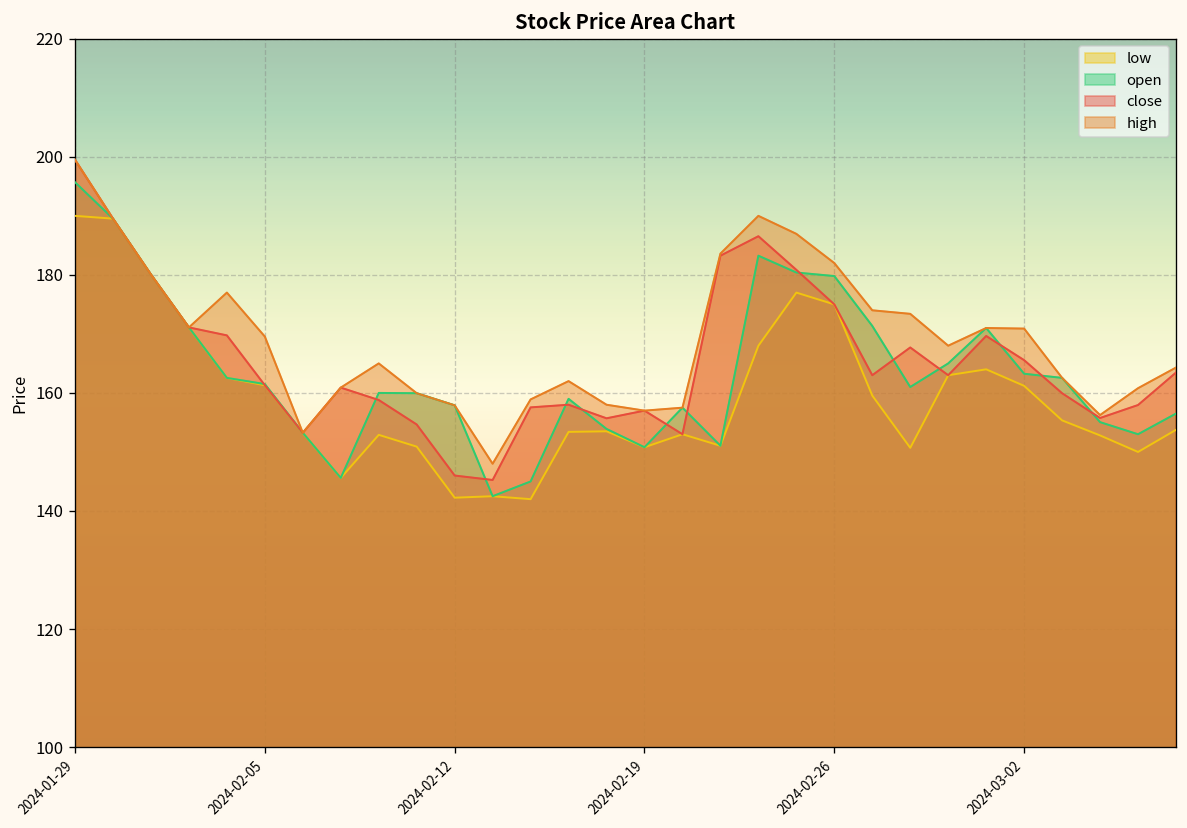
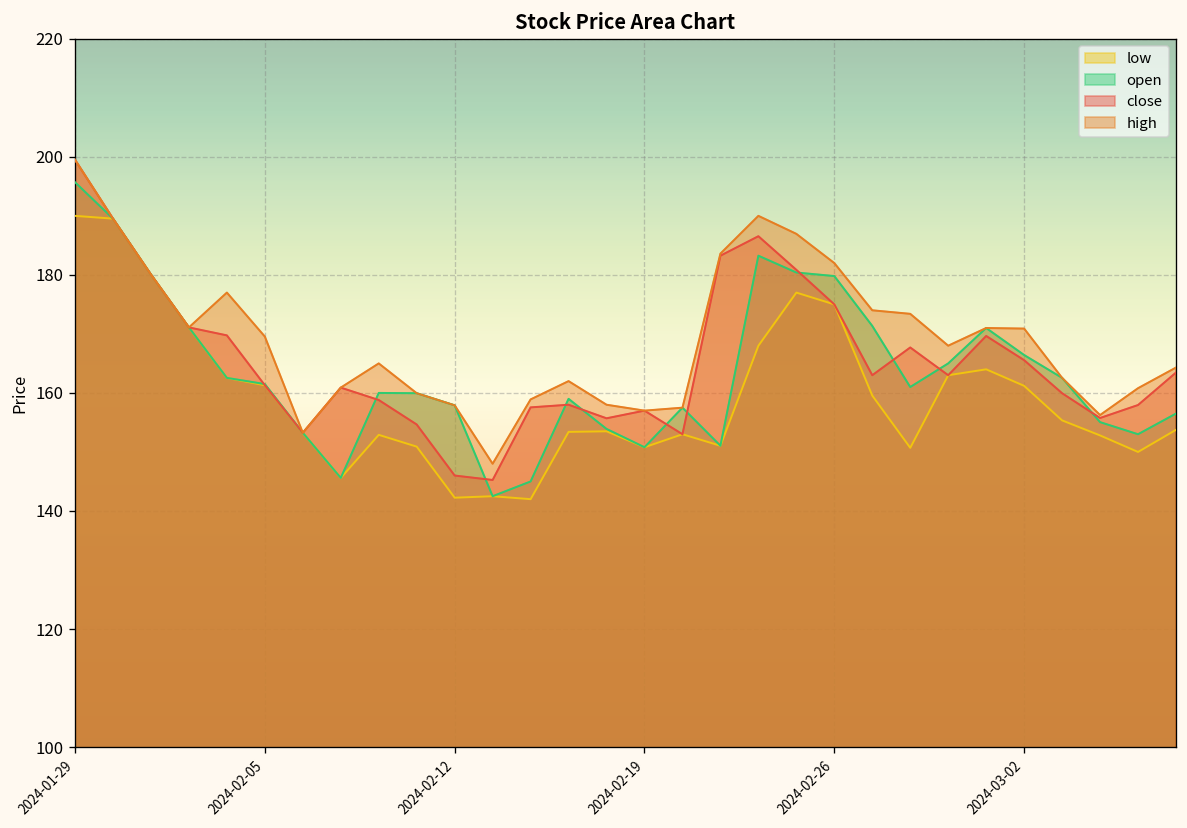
open, 2024-03-02: 163 -> 166
